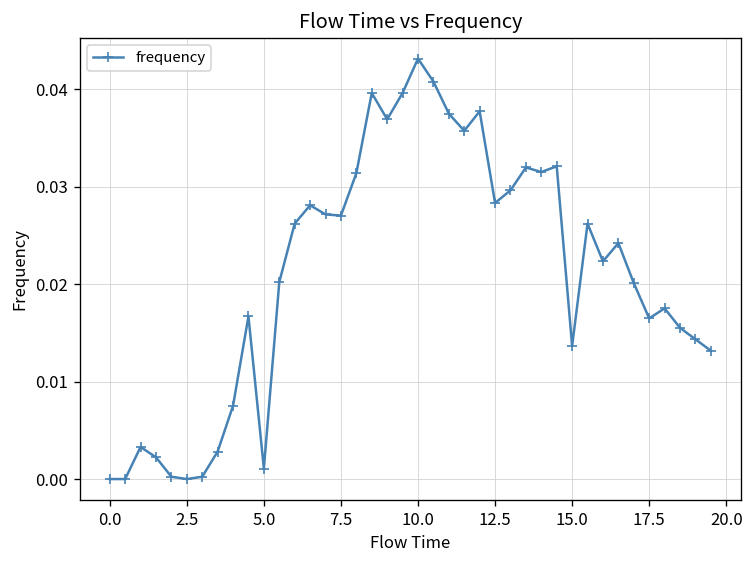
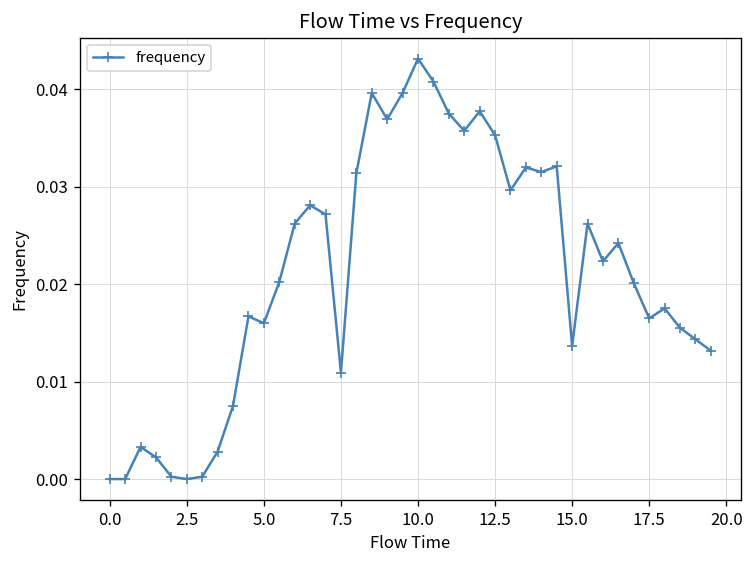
5.0: 0.001 -> 0.016
7.5: 0.027 -> 0.011
12.5: 0.028 -> 0.035
